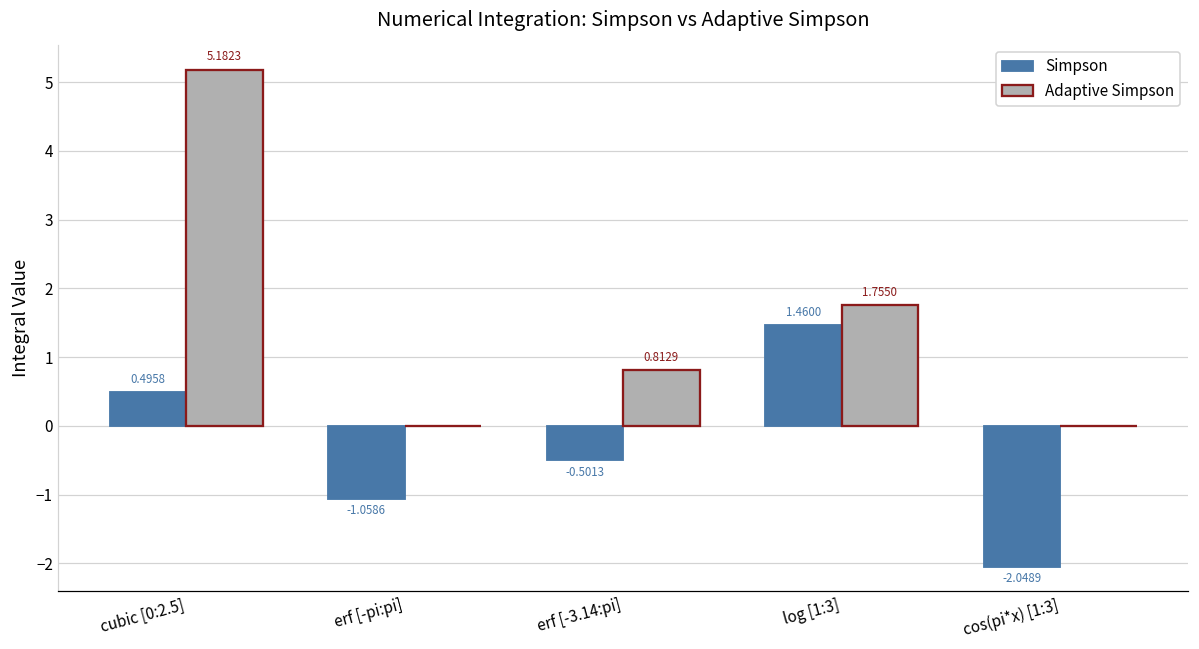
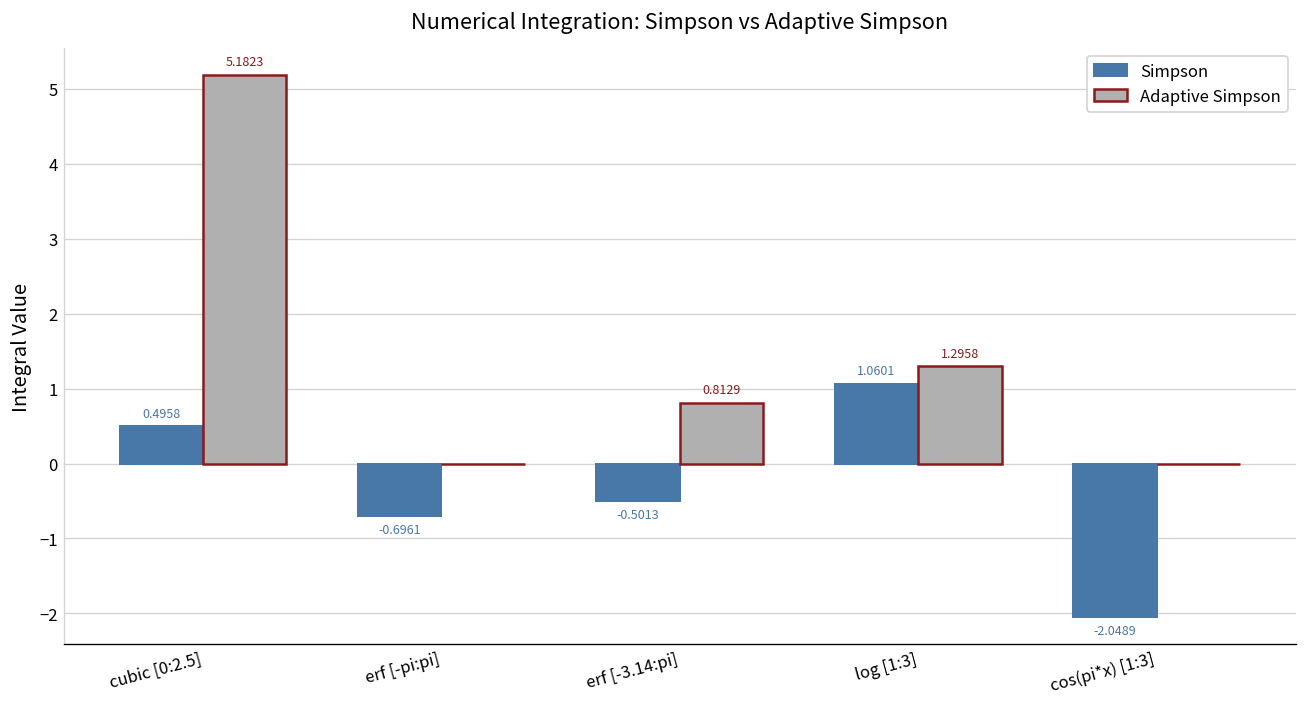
Simpson, erf [-pi:pi]: -1.0586 -> -0.6961
Simpson, log [1:3]: 1.4600 -> 1.0601
Adaptive Simpson, log [1:3]: 1.7550 -> 1.2958
